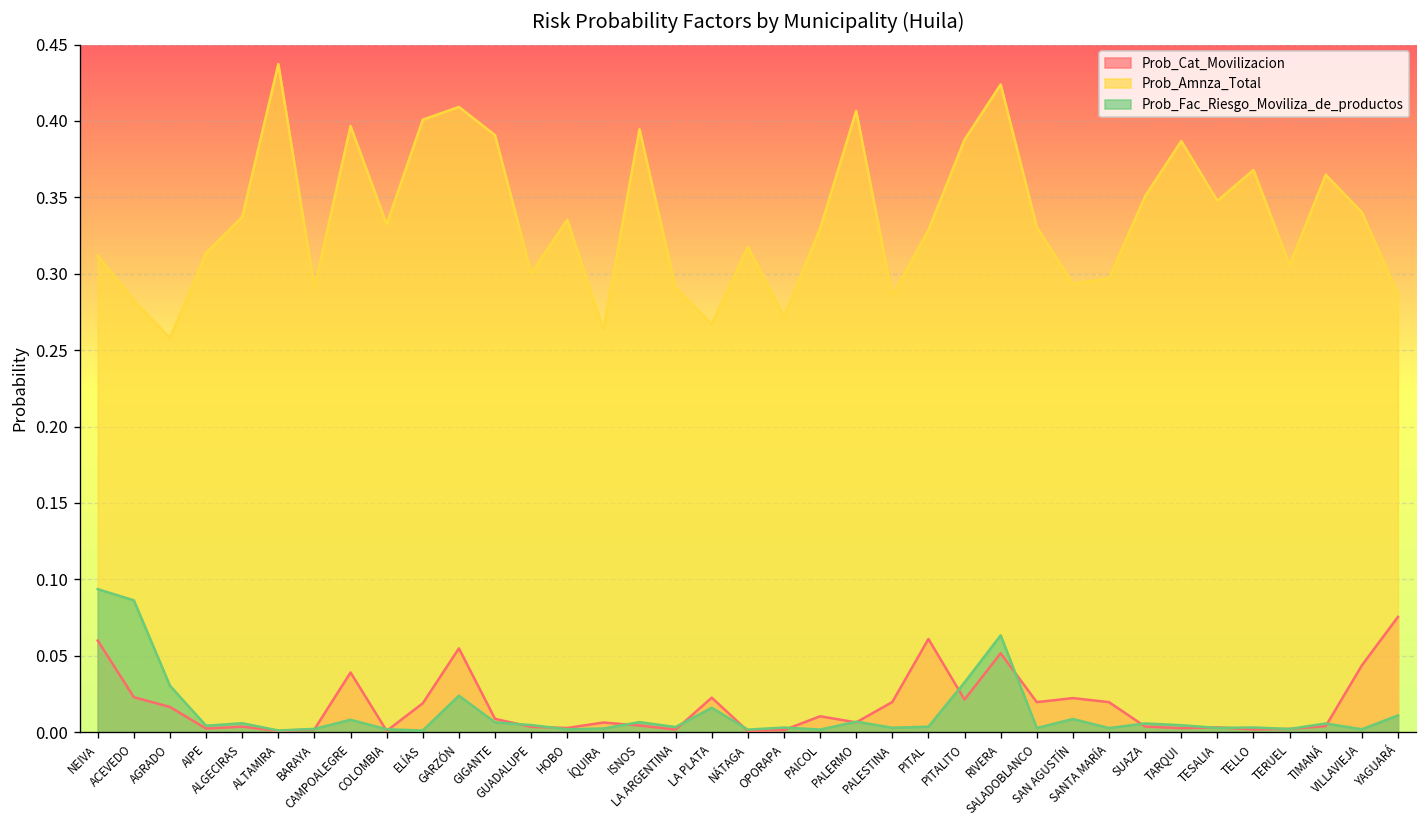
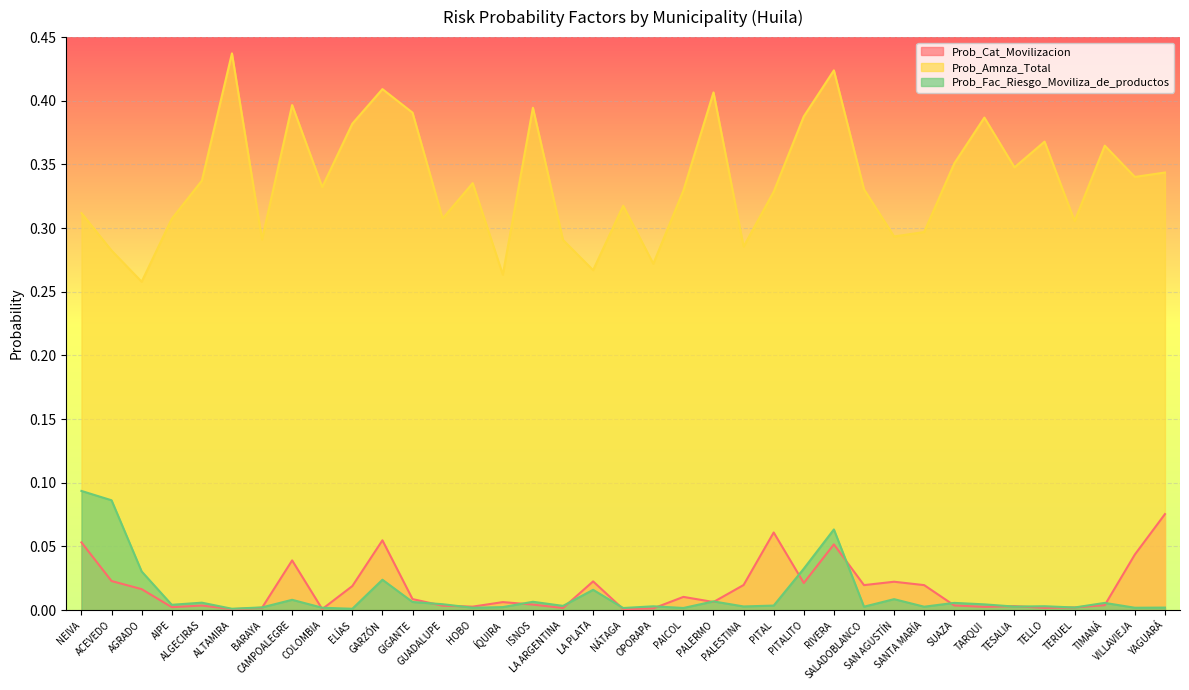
Prob_Cat_Movilizacion, NEIVA: 0.060 -> 0.053
Prob_Amnza_Total, AIPE: 0.314 -> 0.307
Prob_Amnza_Total, ELÍAS: 0.401 -> 0.382
Prob_Amnza_Total, GUADALUPE: 0.300 -> 0.308
Prob_Amnza_Total, YAGUARÁ: 0.286 -> 0.344
Prob_Fac_Riesgo_Moviliza_de_productos, YAGUARÁ: 0.011 -> 0.002
